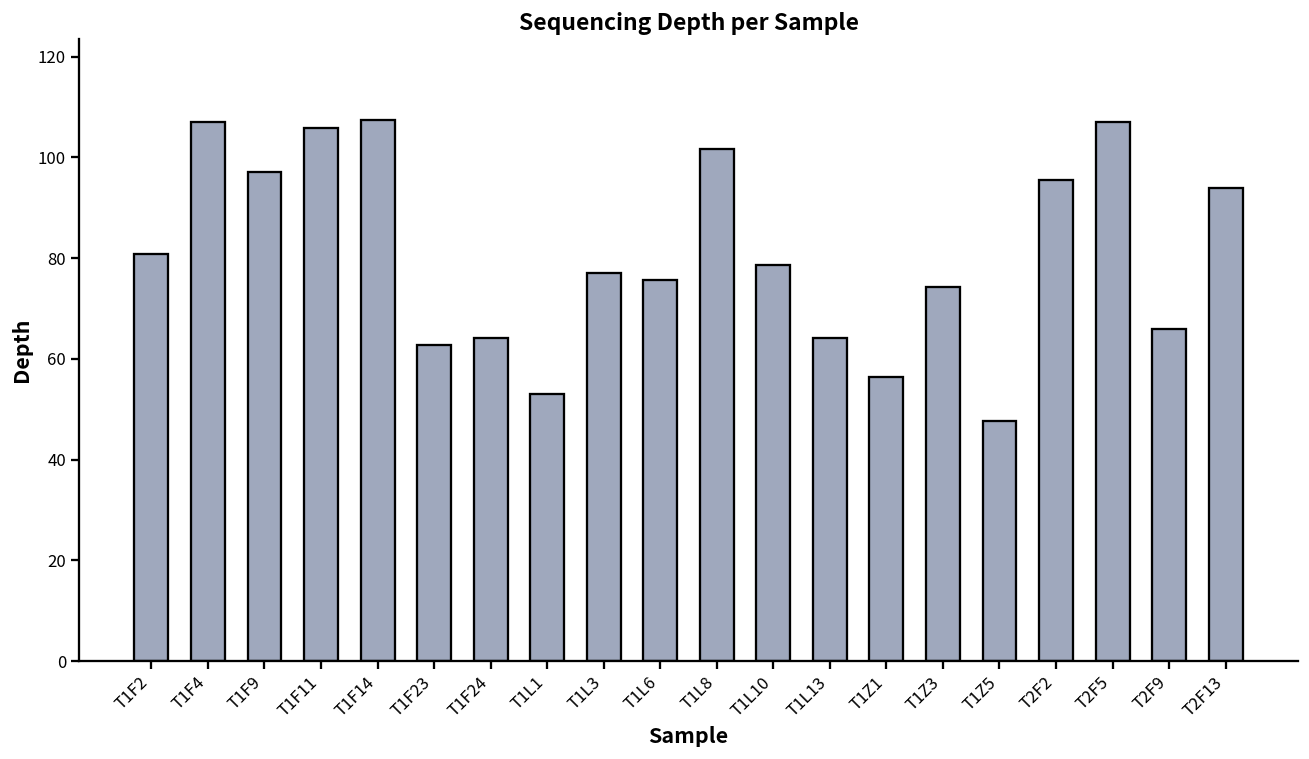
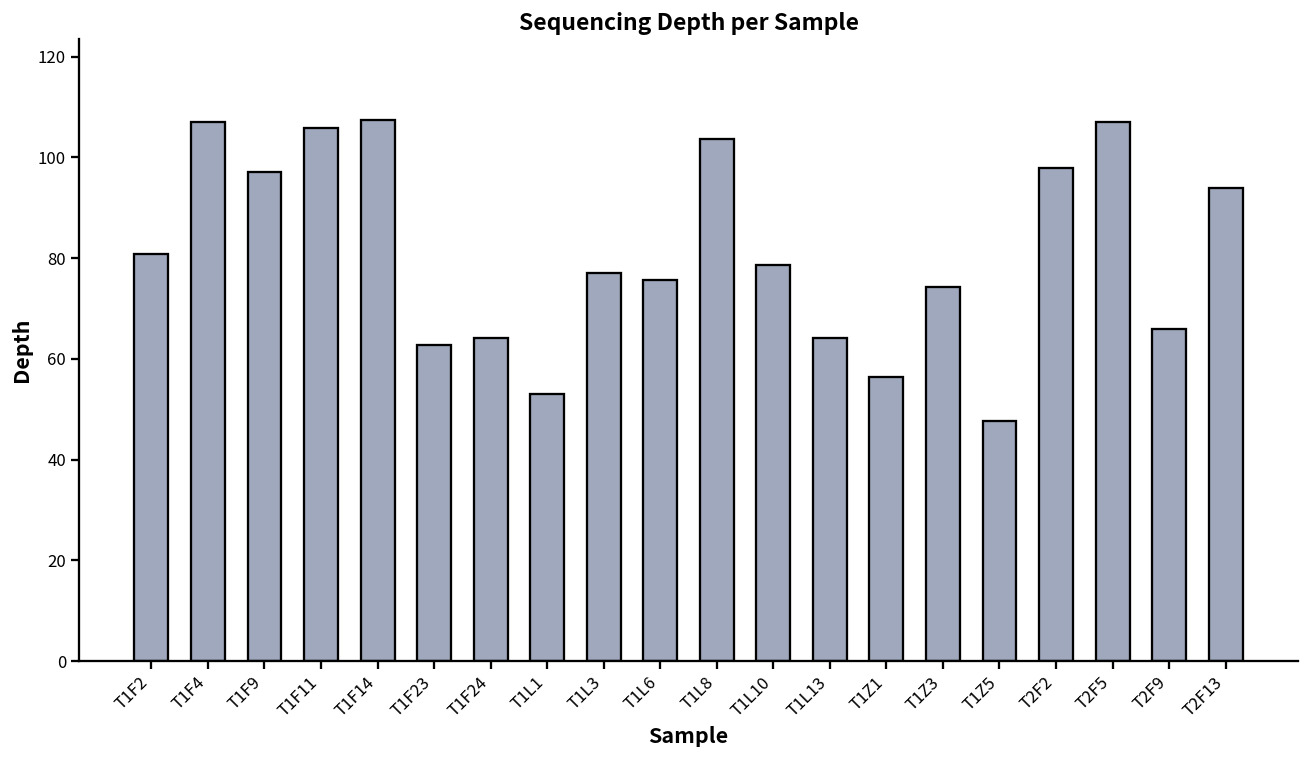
T1L8: 102 -> 104
T2F2: 96 -> 98
